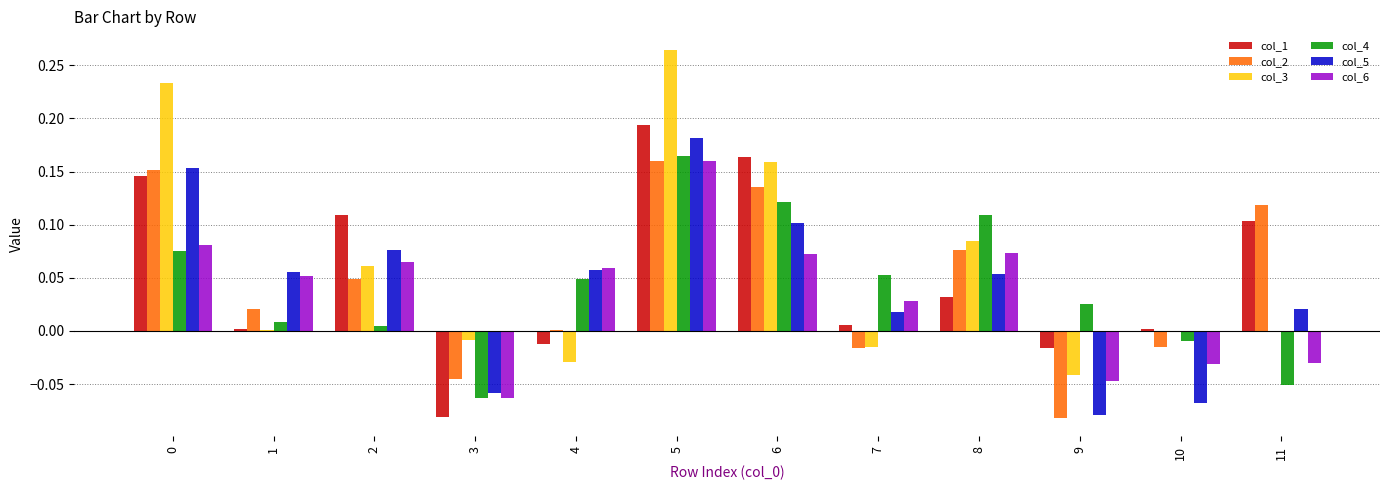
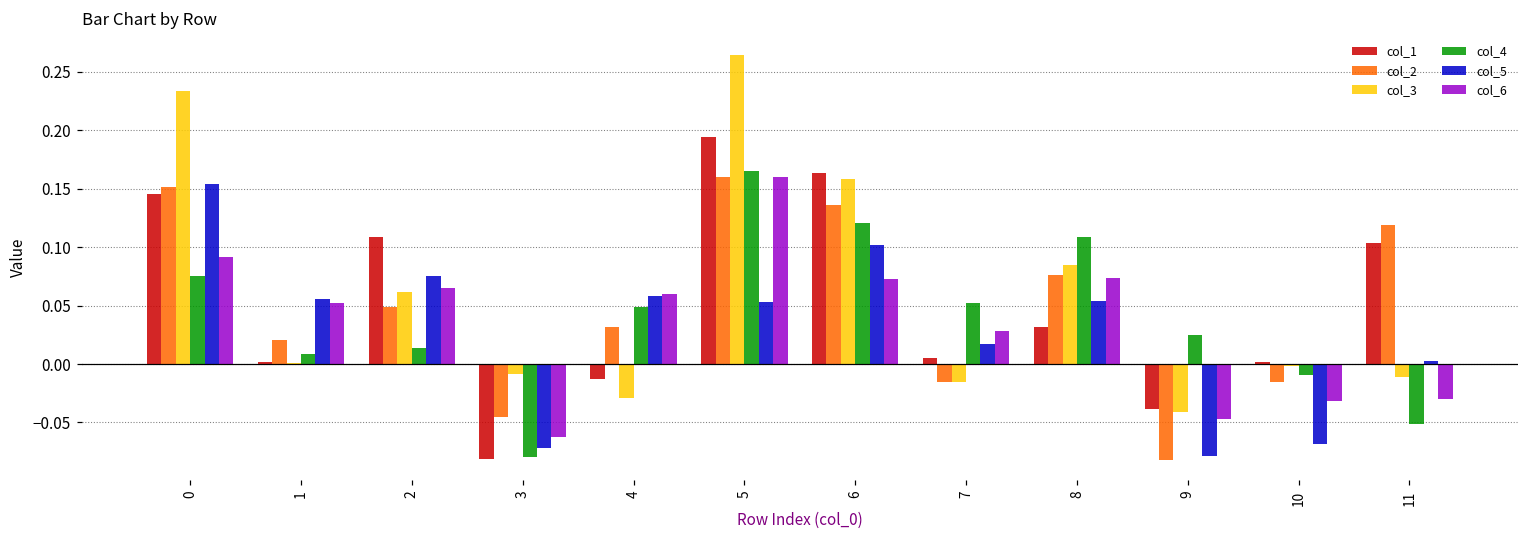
col_6, 0: 0.081 -> 0.092
col_4, 2: 0.005 -> 0.014
col_4, 3: -0.063 -> -0.079
col_5, 3: -0.058 -> -0.072
col_2, 4: 0.001 -> 0.032
col_5, 5: 0.182 -> 0.053
col_1, 9: -0.016 -> -0.038
col_3, 11: -0.001 -> -0.011
col_5, 11: 0.020 -> 0.002
